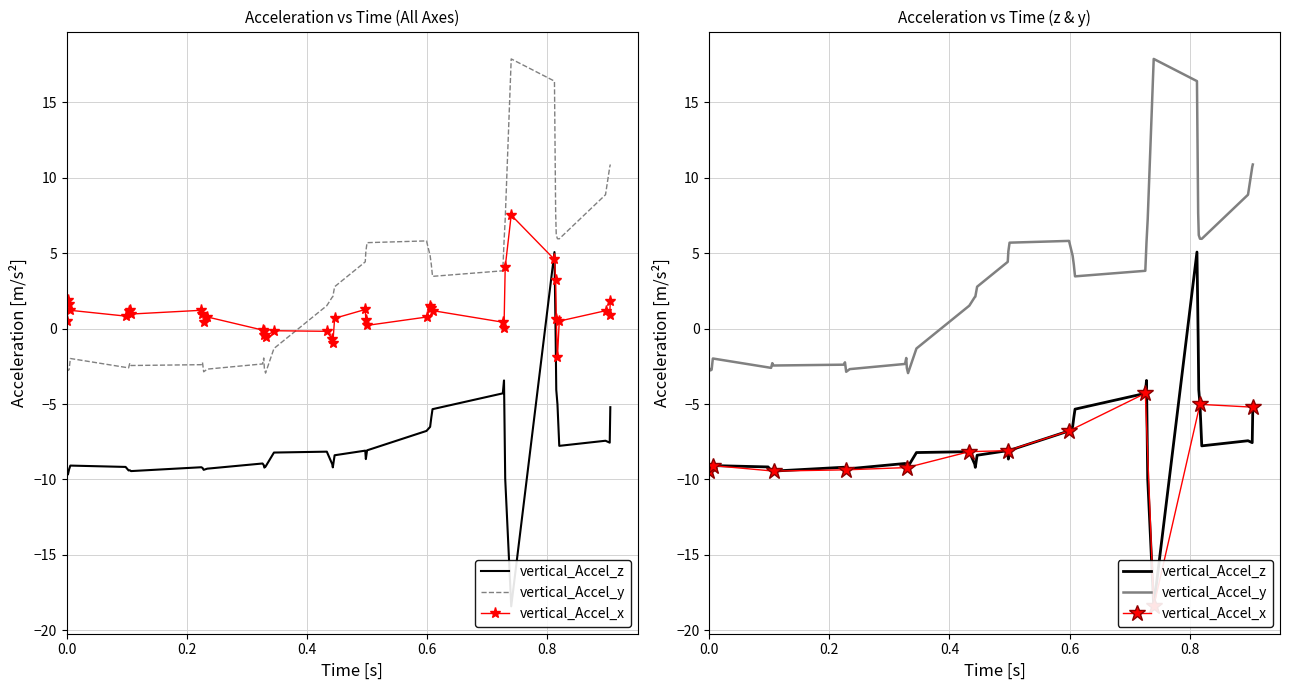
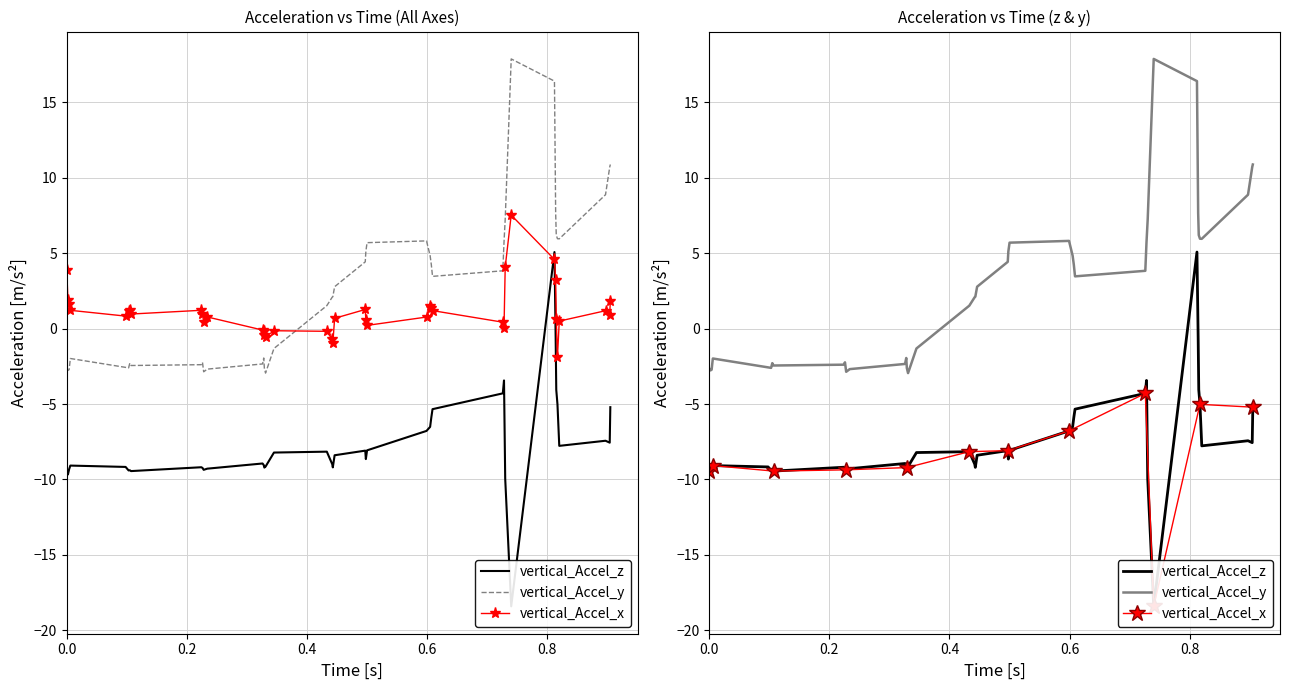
Acceleration vs Time (All Axes), vertical_Accel_x, 0.0: 0.5 -> 3.9
